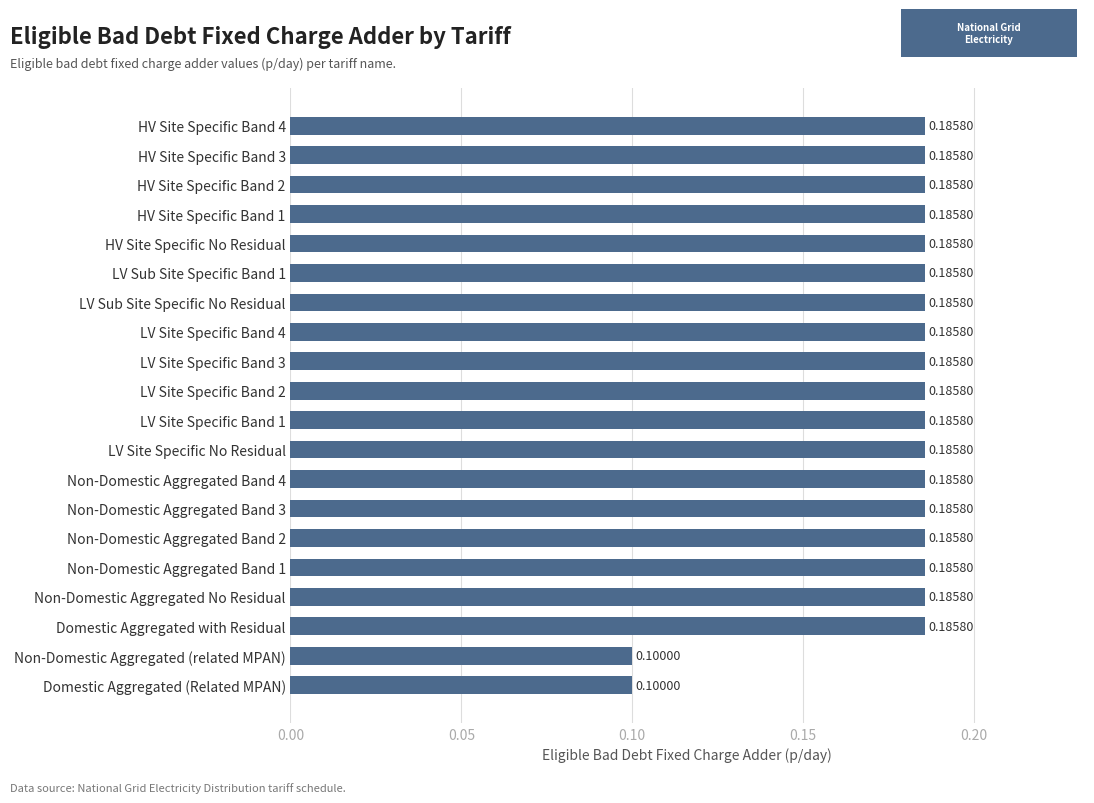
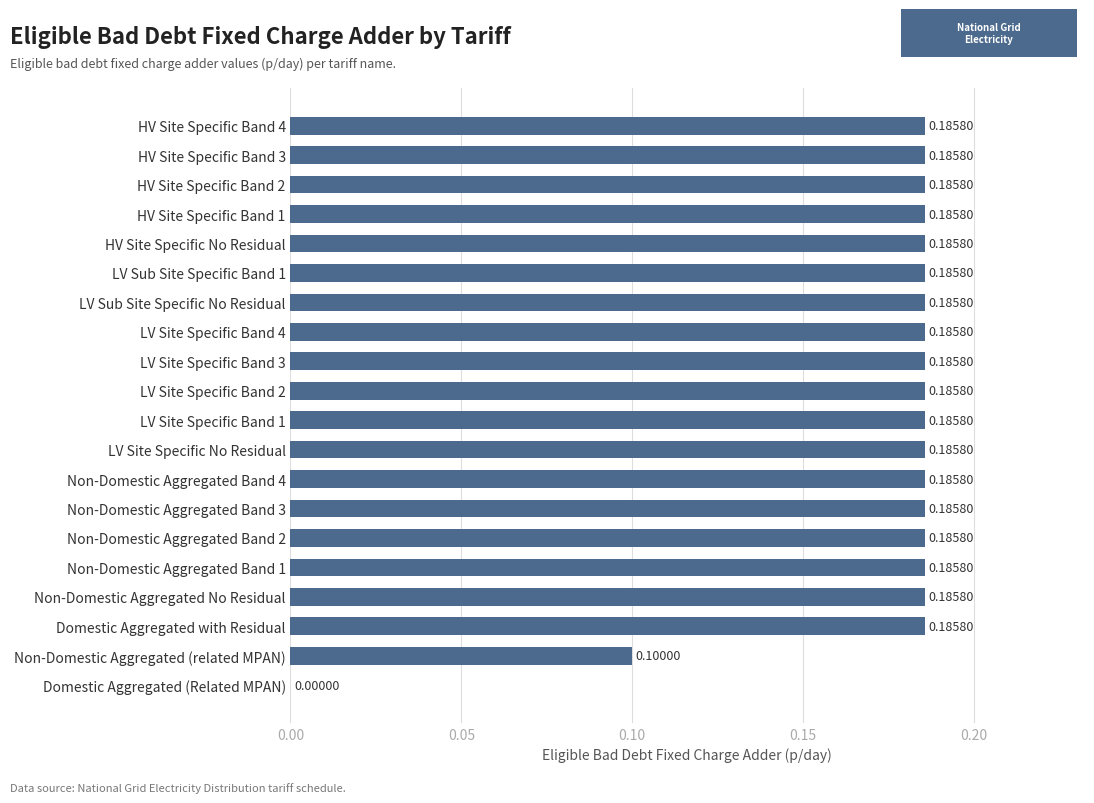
Domestic Aggregated (Related MPAN): 0.10000 -> 0.00000
